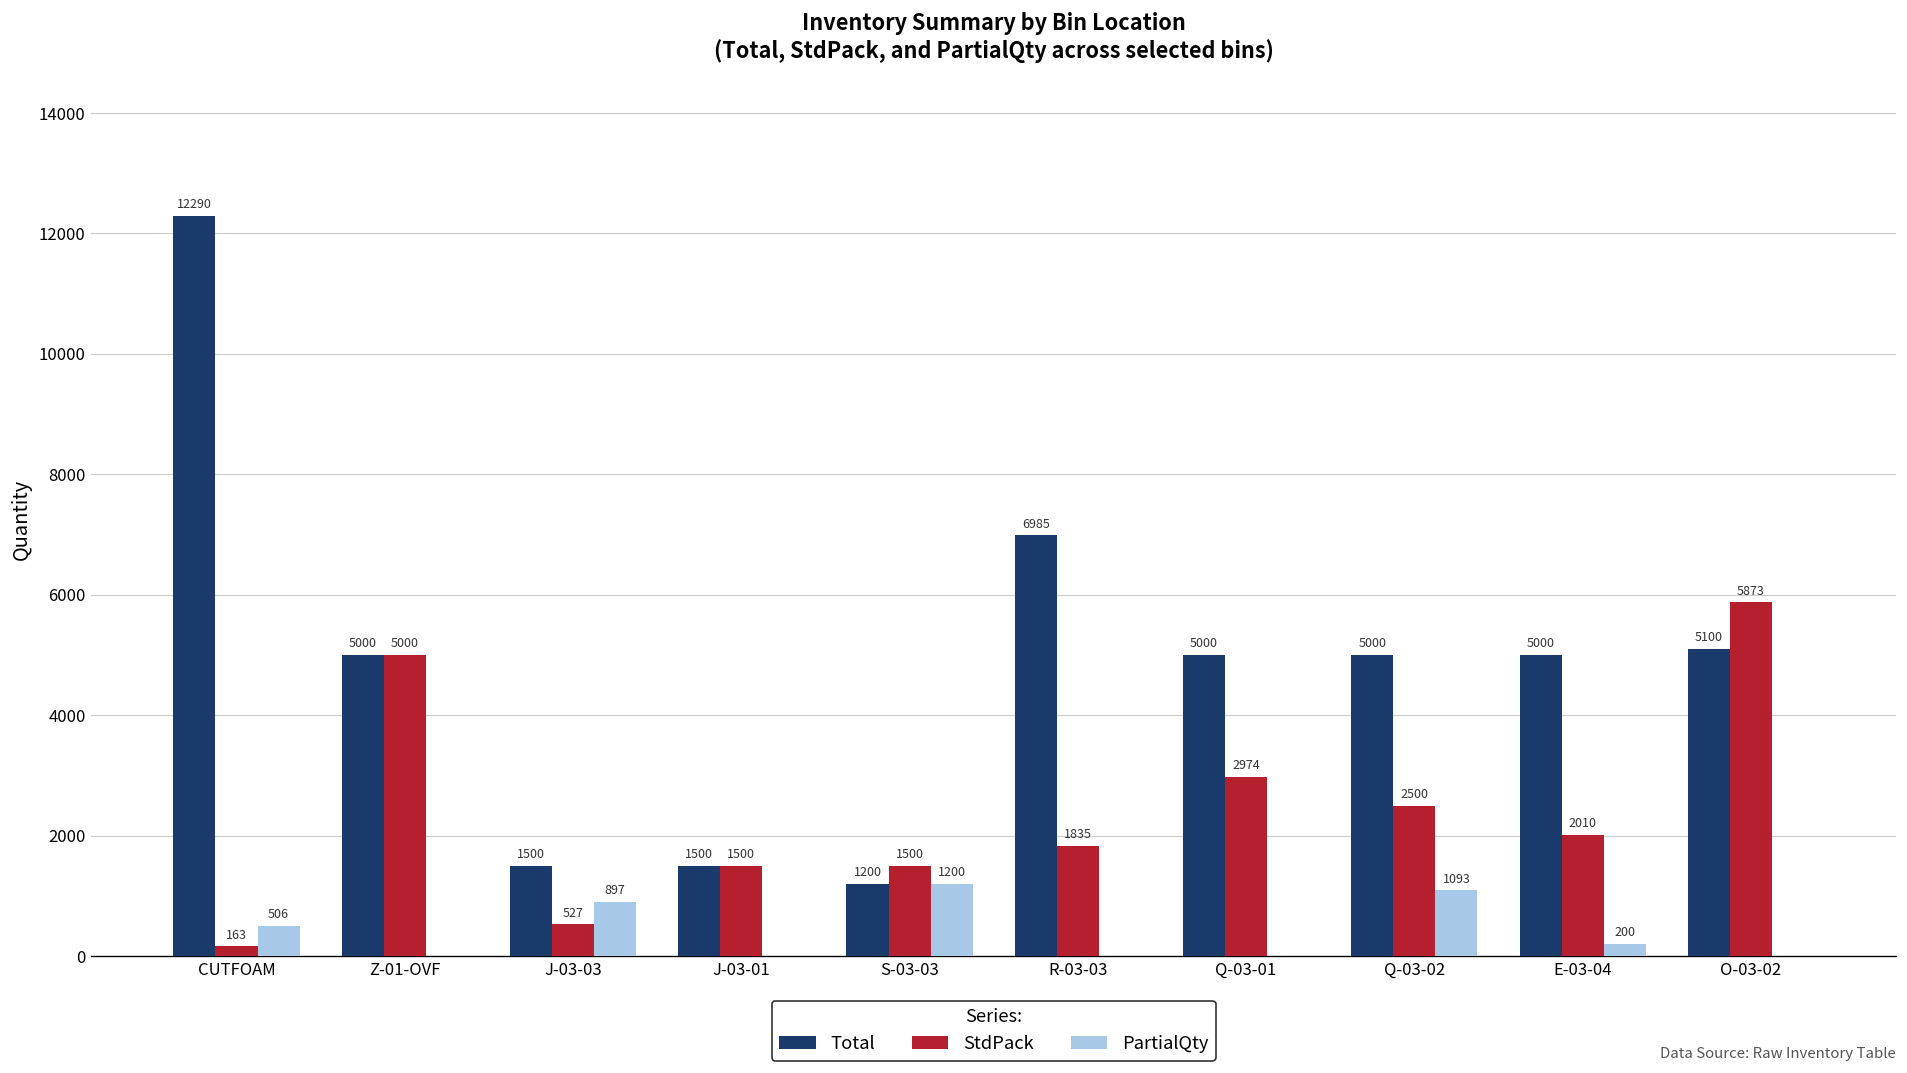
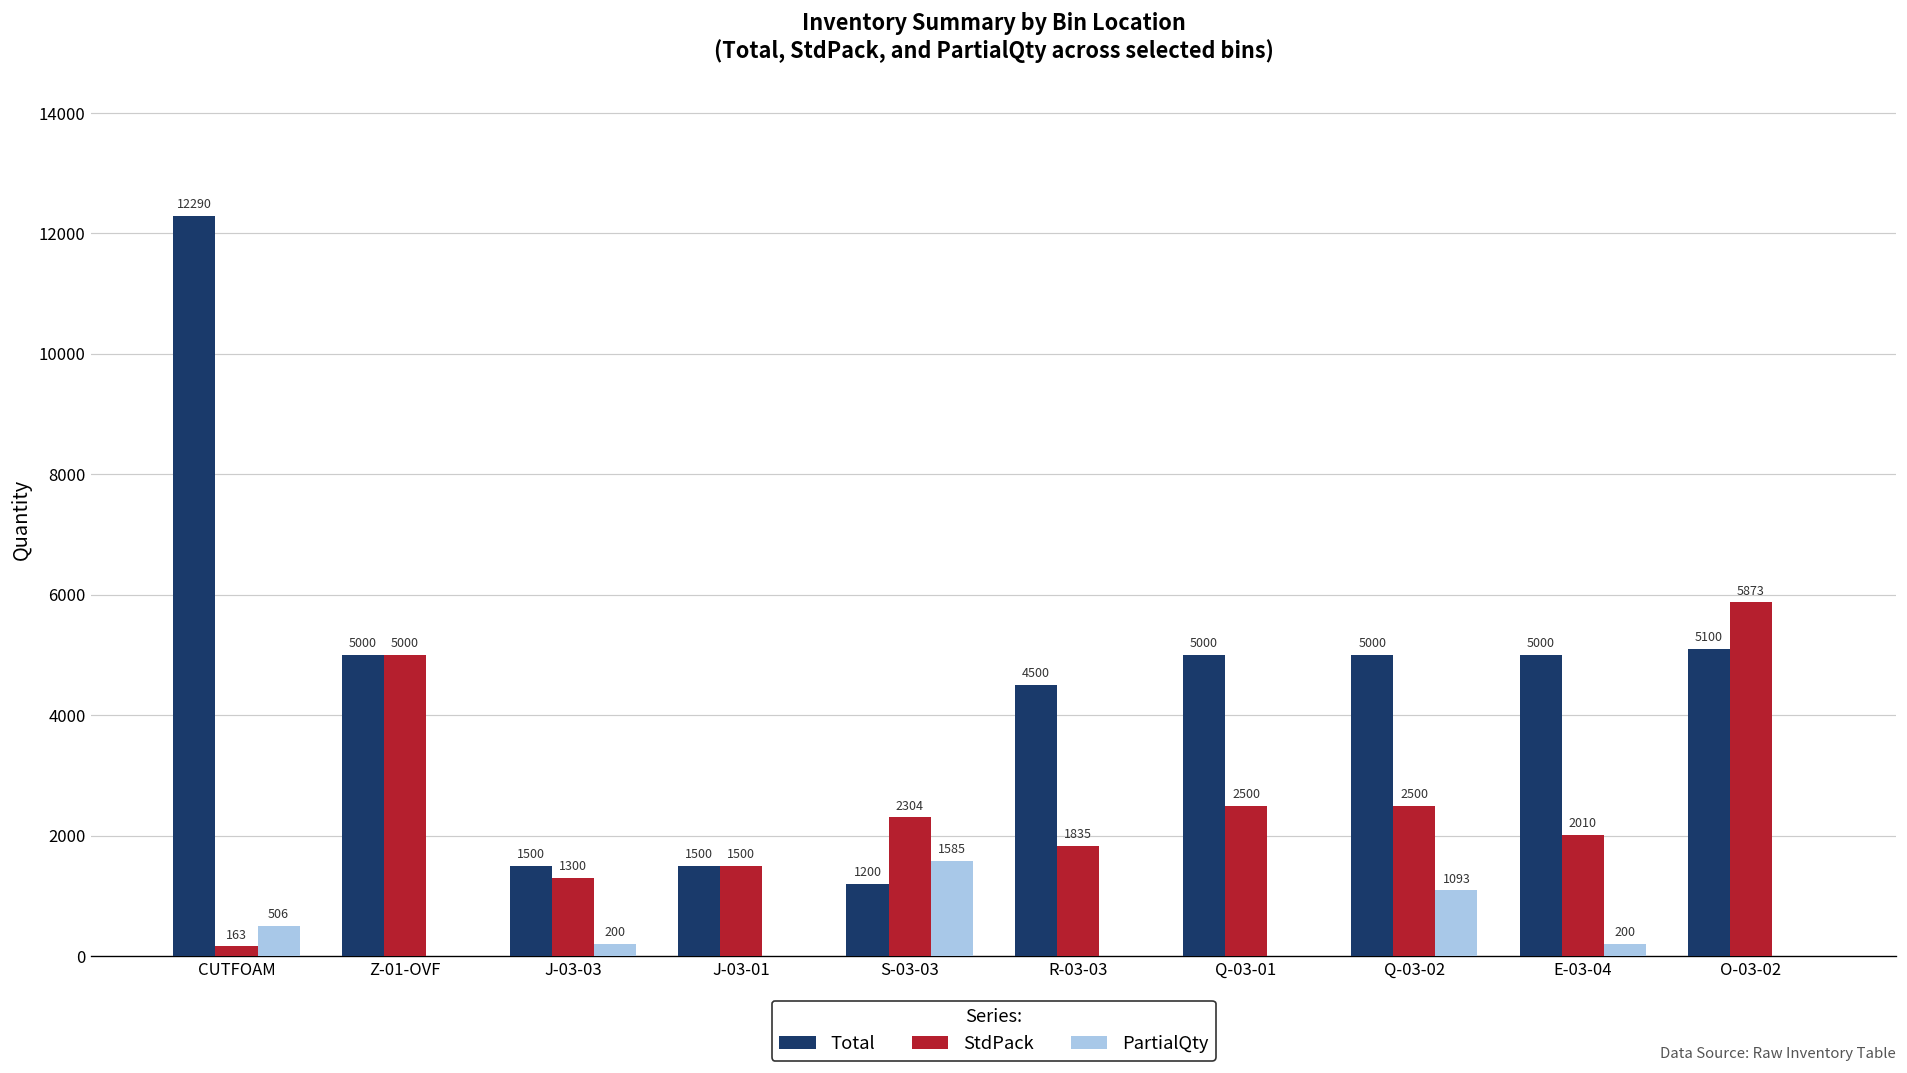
StdPack, J-03-03: 527 -> 1300
PartialQty, J-03-03: 897 -> 200
StdPack, S-03-03: 1500 -> 2304
PartialQty, S-03-03: 1200 -> 1585
Total, R-03-03: 6985 -> 4500
StdPack, Q-03-01: 2974 -> 2500
